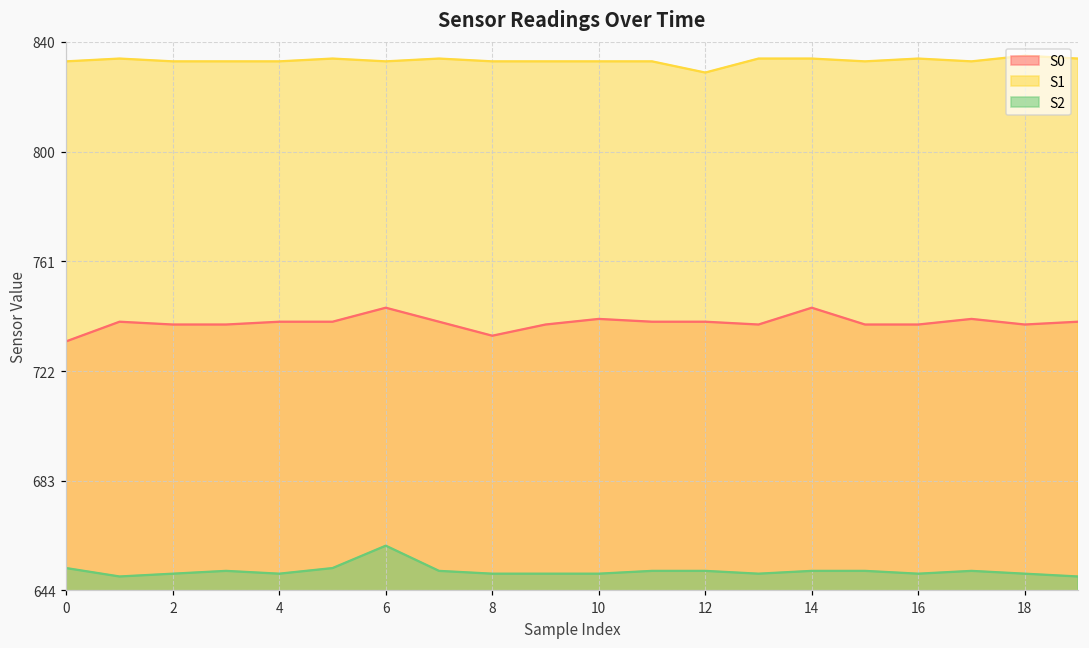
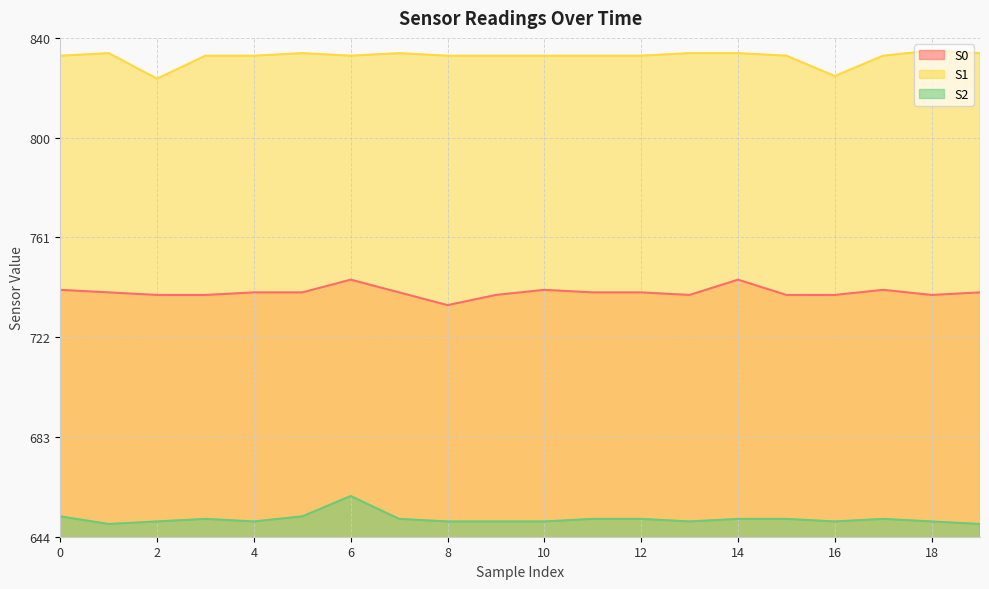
S0, 0: 733 -> 741
S1, 2: 833 -> 824
S1, 12: 829 -> 833
S1, 16: 834 -> 825
